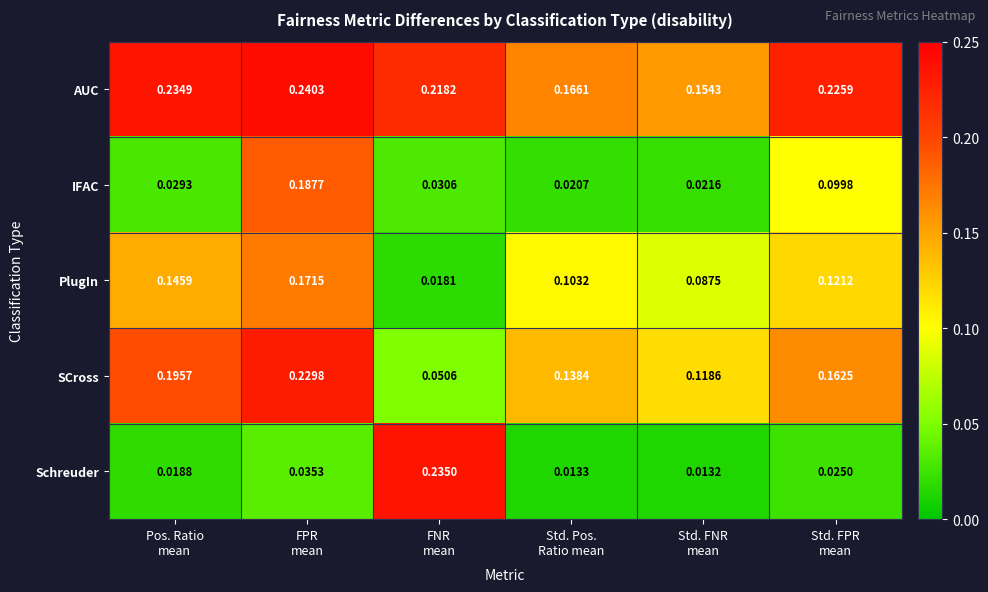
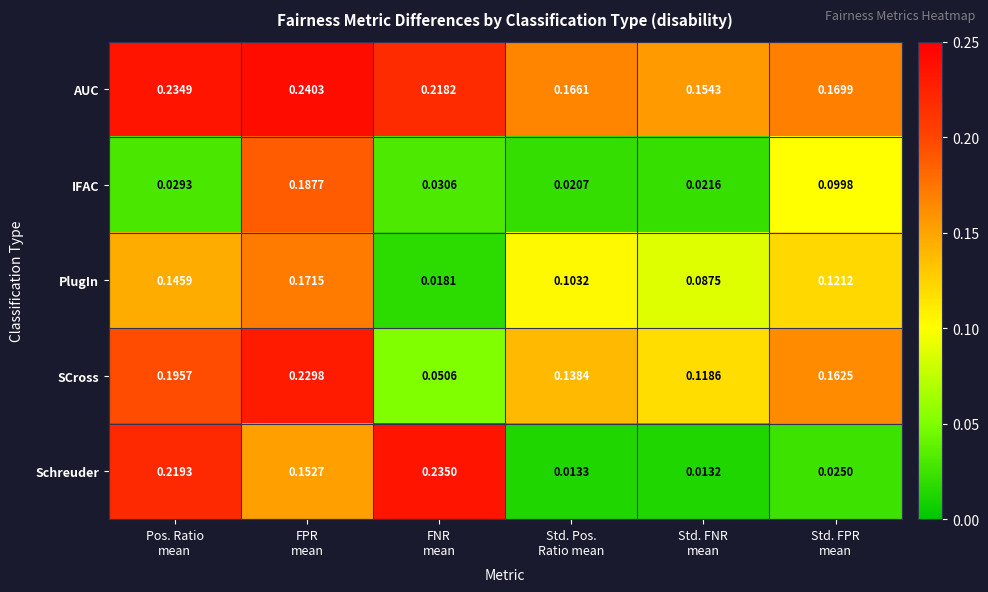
AUC, Std. FPR mean: 0.2259 -> 0.1699
Schreuder, Pos. Ratio mean: 0.0188 -> 0.2193
Schreuder, FPR mean: 0.0353 -> 0.1527
